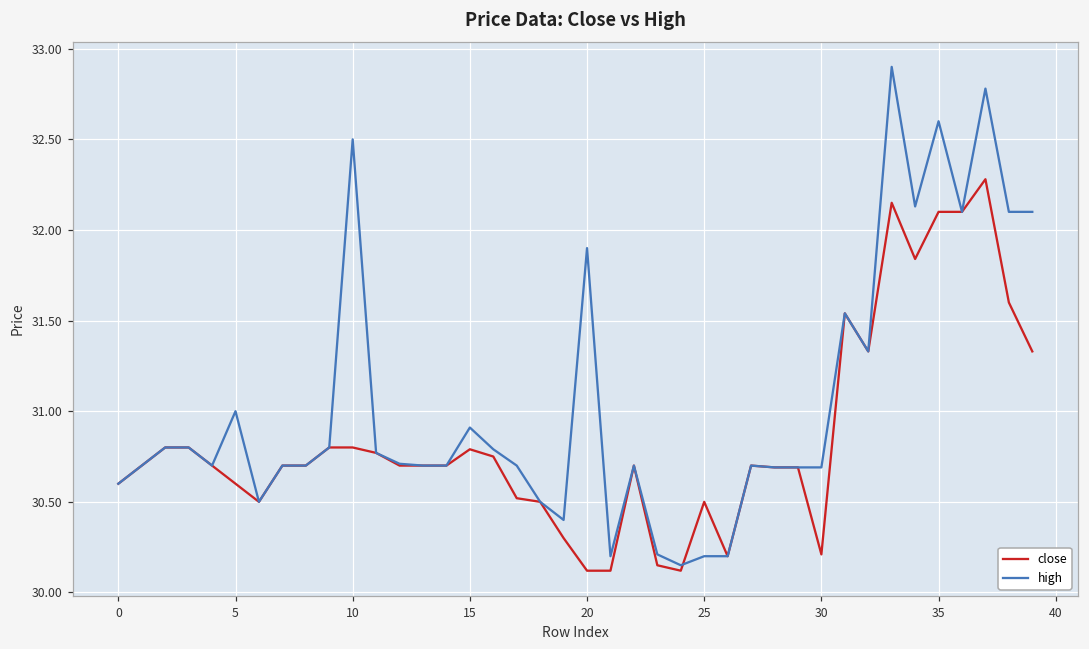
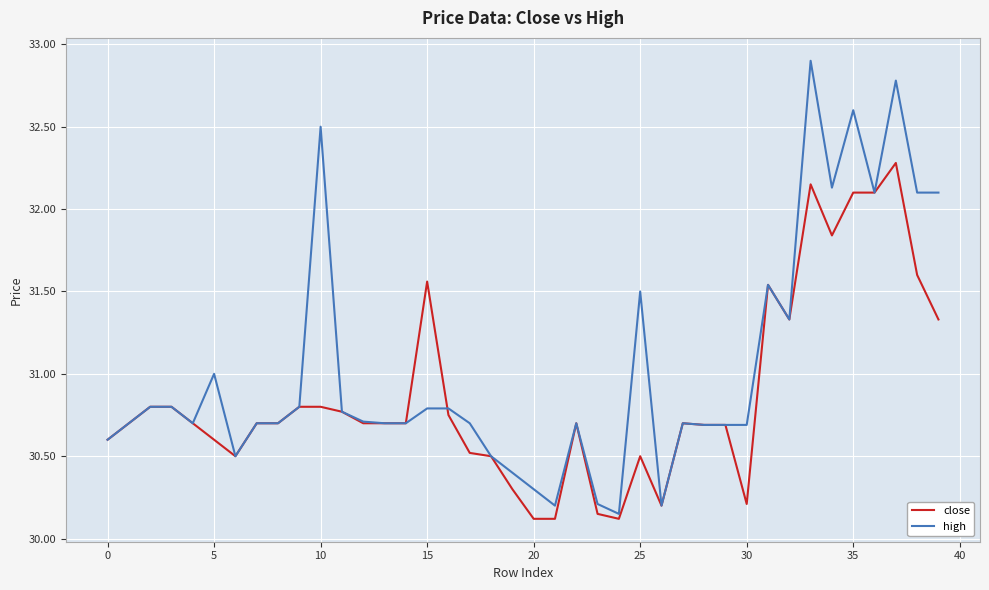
close, 15: 30.79 -> 31.56
high, 15: 30.91 -> 30.79
high, 20: 31.9 -> 30.3
high, 25: 30.2 -> 31.5
